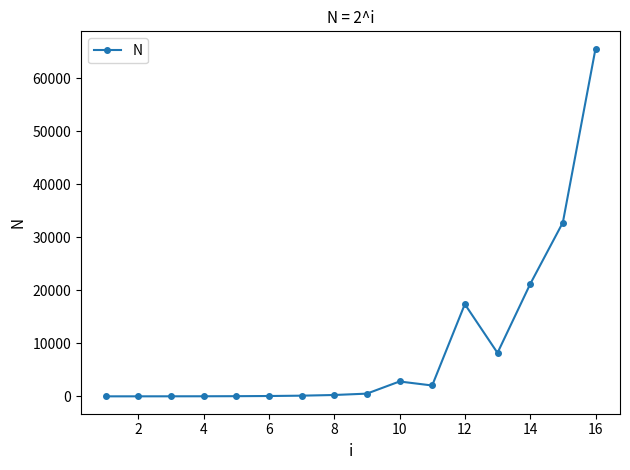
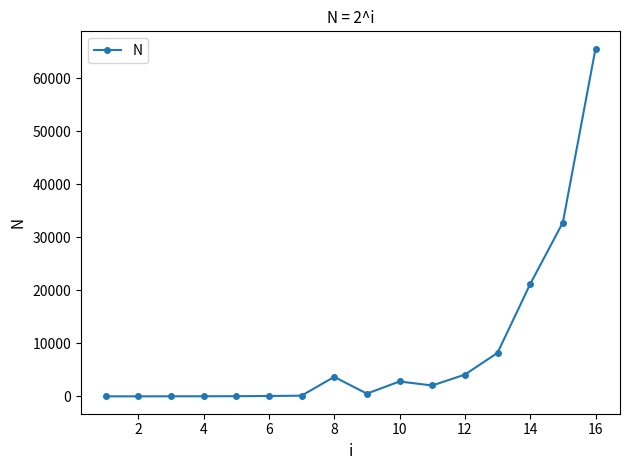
8: 0 -> 4000
12: 17000 -> 4000
